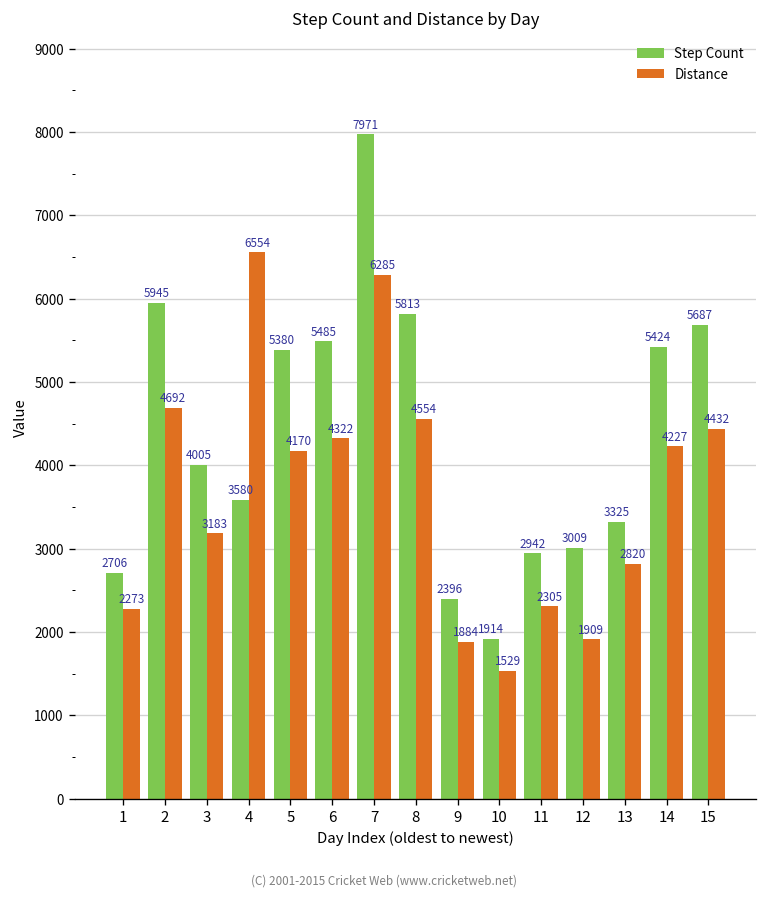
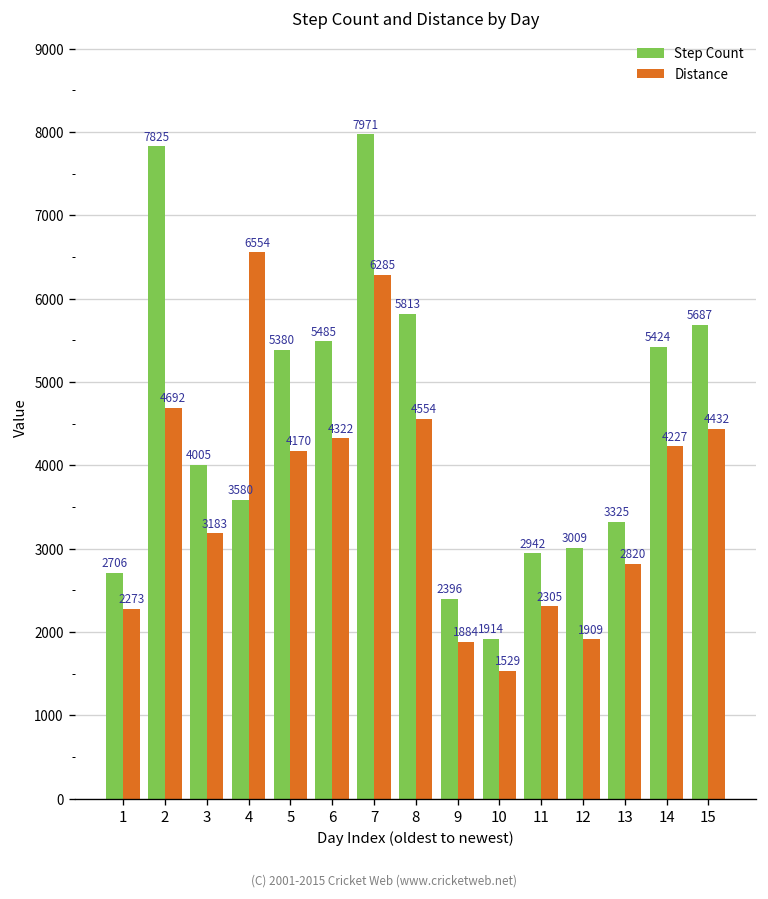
Step Count, 2: 5945 -> 7825
